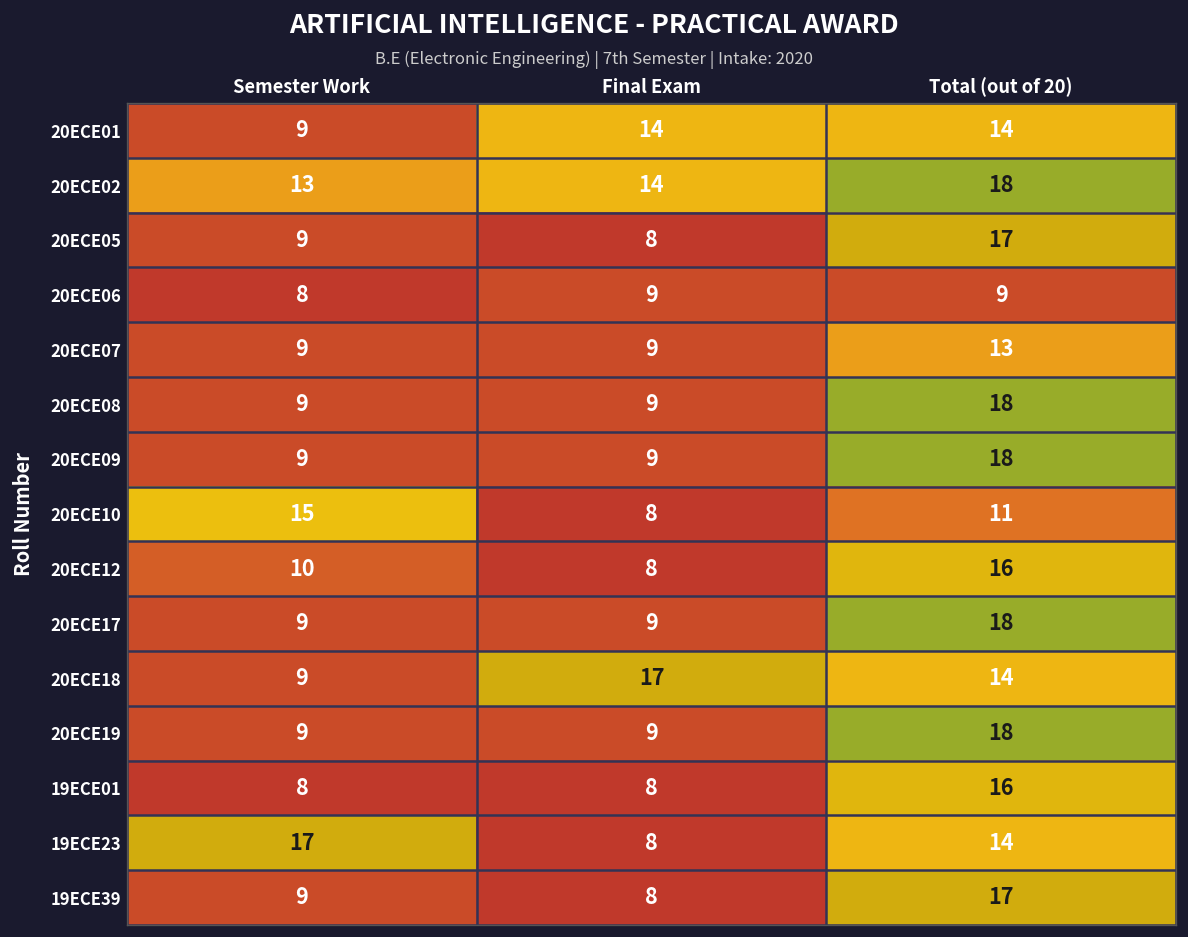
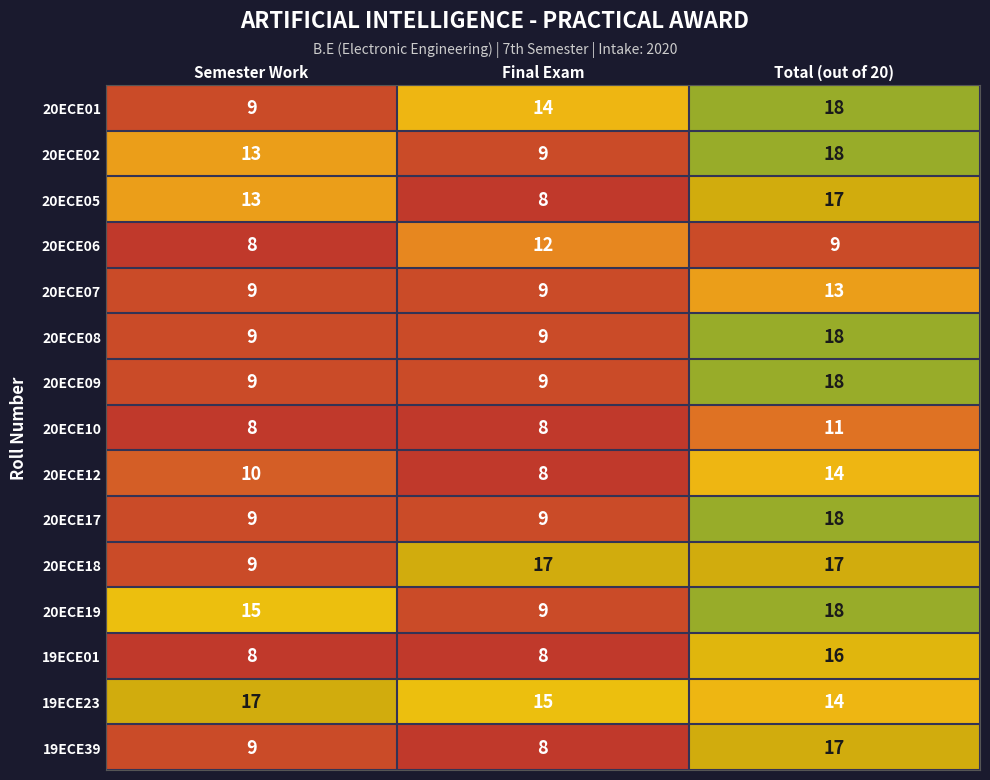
20ECE01, Total (out of 20): 14 -> 18
20ECE02, Final Exam: 14 -> 9
20ECE05, Semester Work: 9 -> 13
20ECE06, Final Exam: 9 -> 12
20ECE10, Semester Work: 15 -> 8
20ECE12, Total (out of 20): 16 -> 14
20ECE18, Total (out of 20): 14 -> 17
20ECE19, Semester Work: 9 -> 15
19ECE23, Final Exam: 8 -> 15
